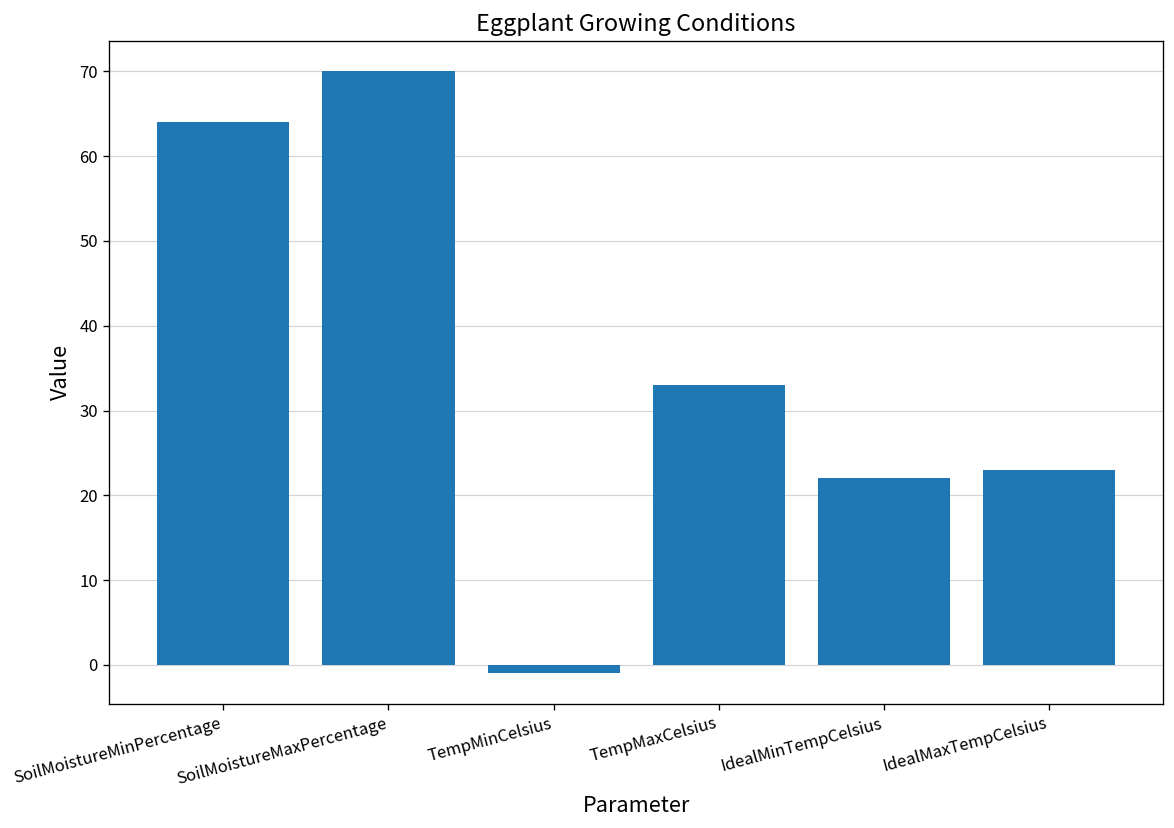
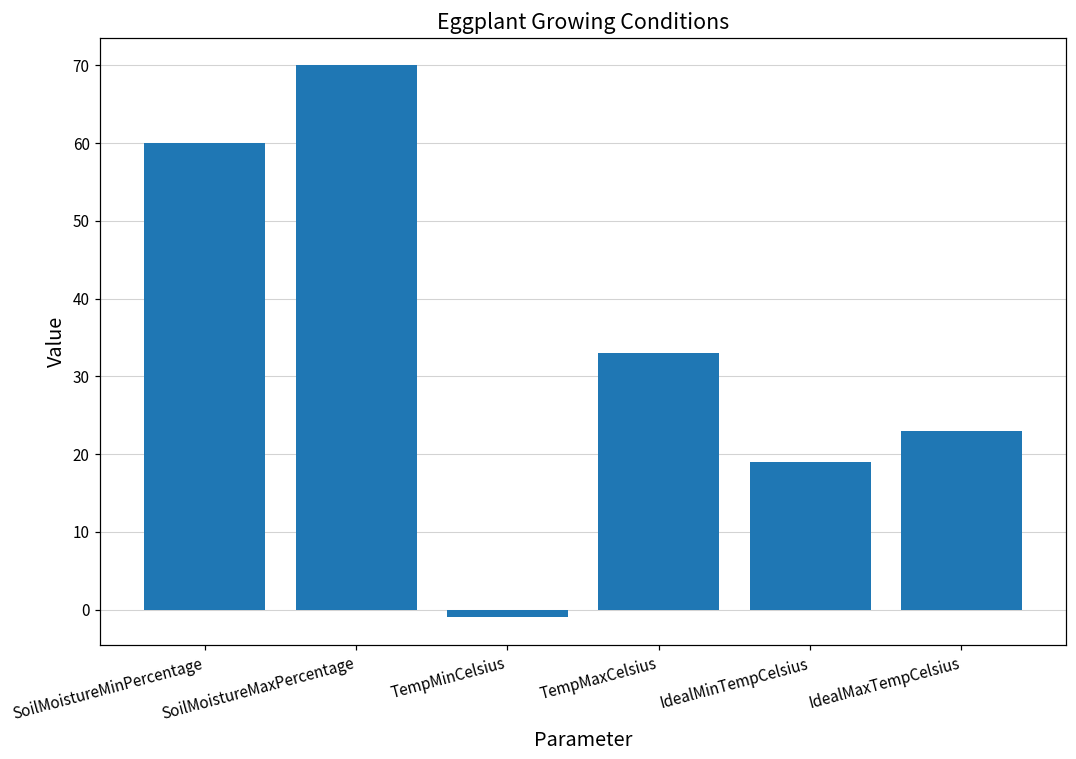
SoilMoistureMinPercentage: 64 -> 60
IdealMinTempCelsius: 22 -> 19
